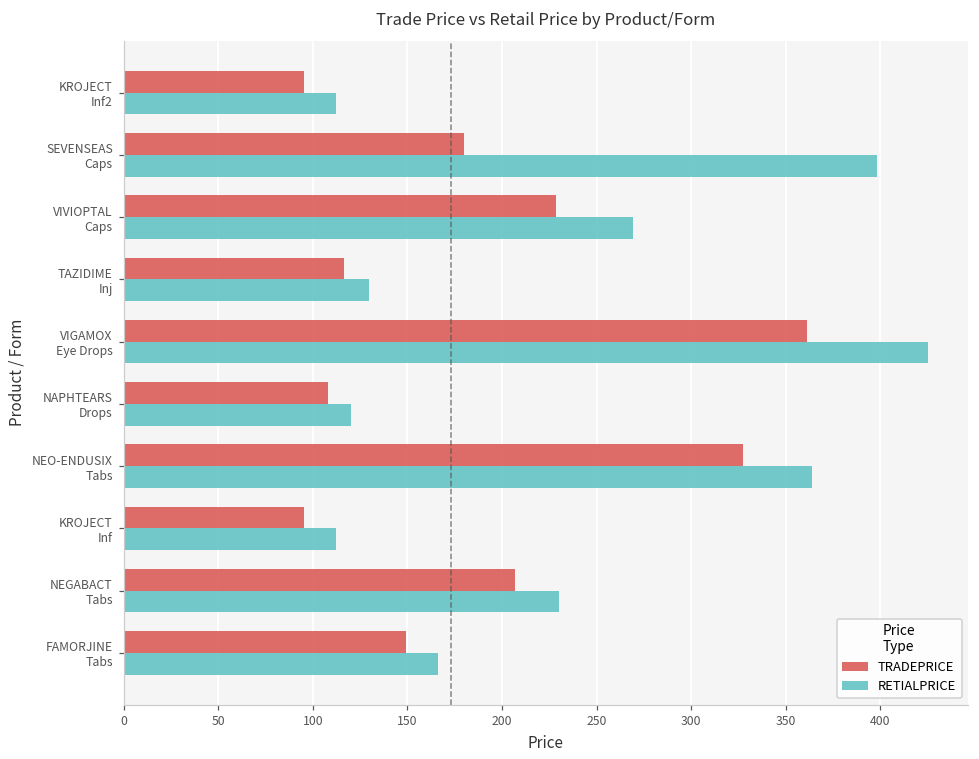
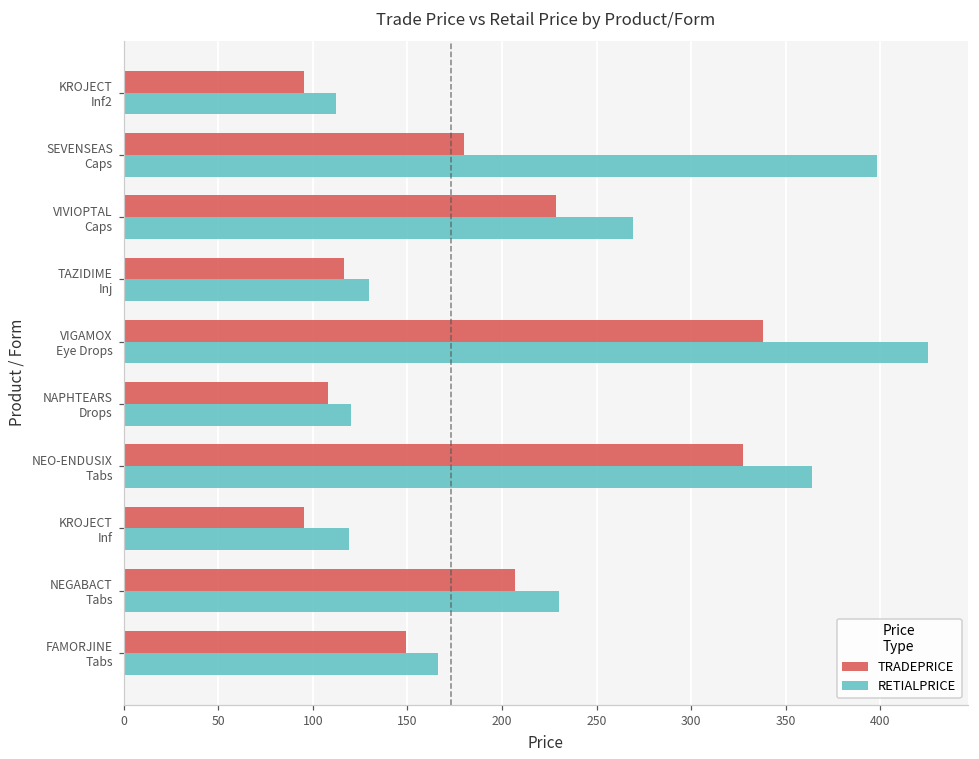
TRADEPRICE, VIGAMOX Eye Drops: 361 -> 338
RETIALPRICE, KROJECT Inf: 113 -> 119
